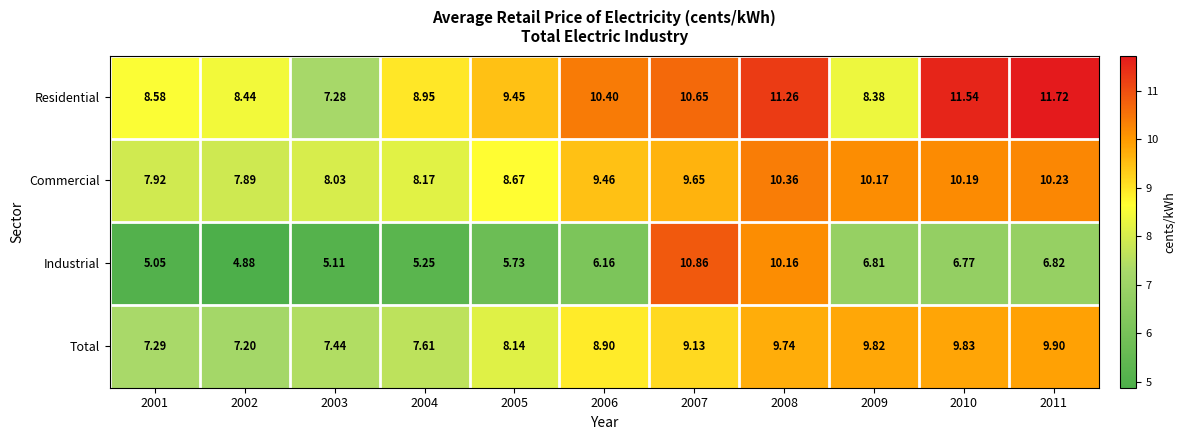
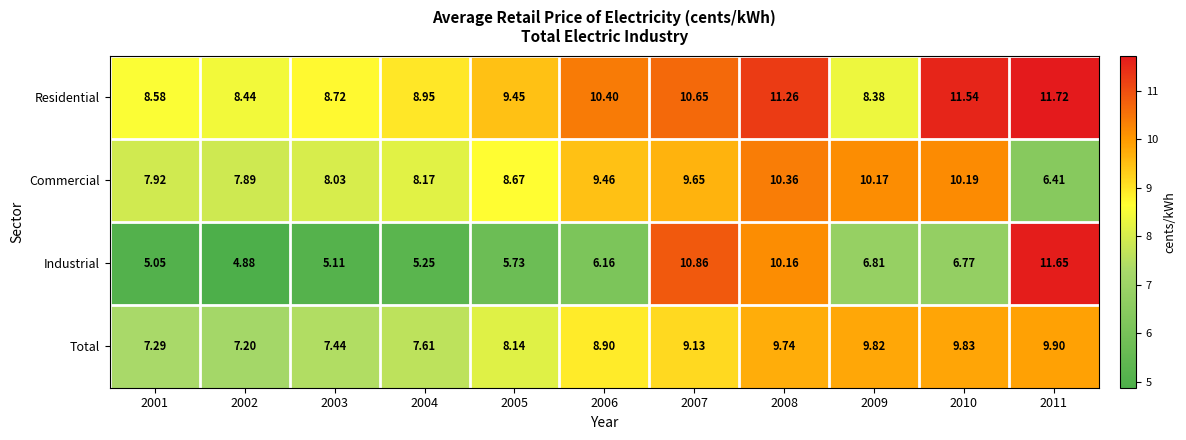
Residential, 2003: 7.28 -> 8.72
Commercial, 2011: 10.23 -> 6.41
Industrial, 2011: 6.82 -> 11.65
